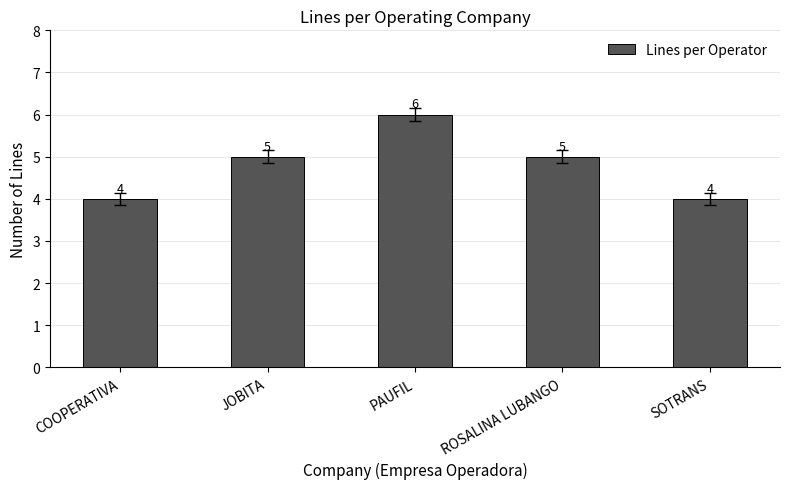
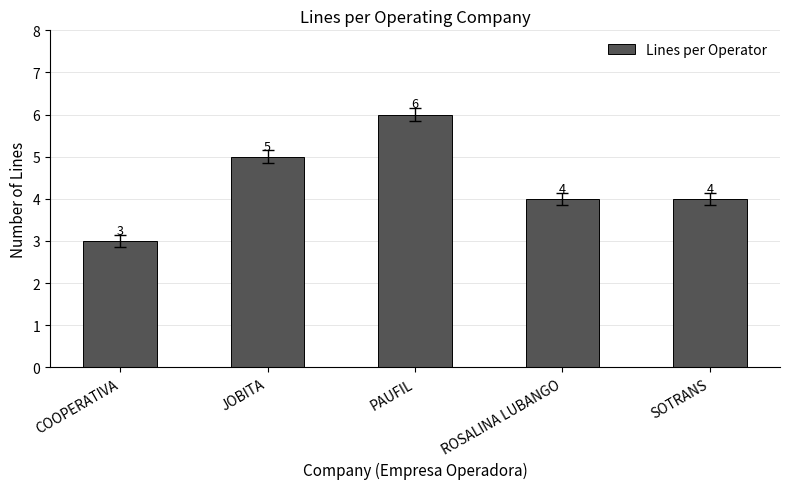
Lines per Operator, COOPERATIVA: 4 -> 3
Lines per Operator, ROSALINA LUBANGO: 5 -> 4
